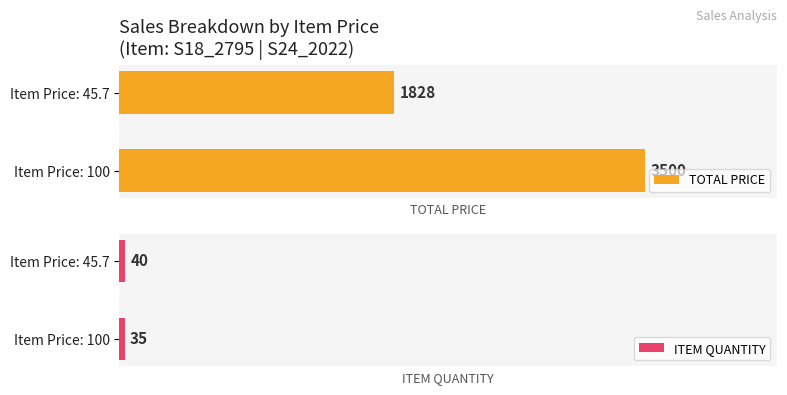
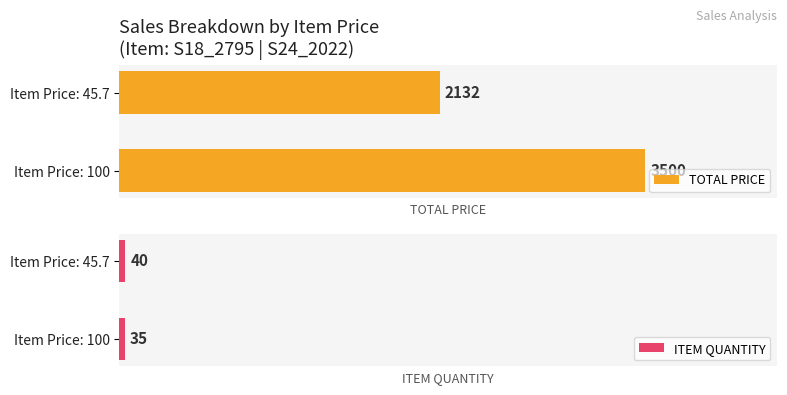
Sales Breakdown by Item Price (Item: S18_2795 | S24_2022), Item Price: 45.7: 1828 -> 2132
